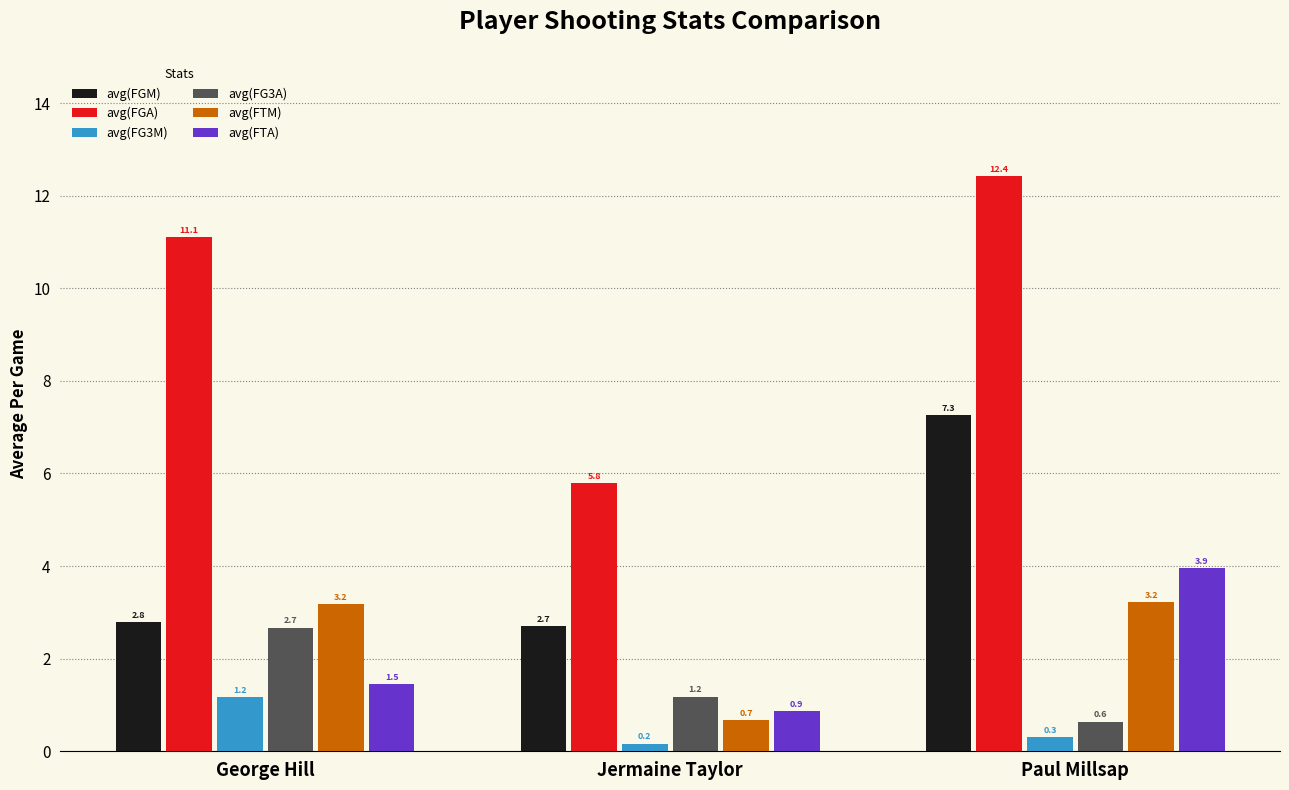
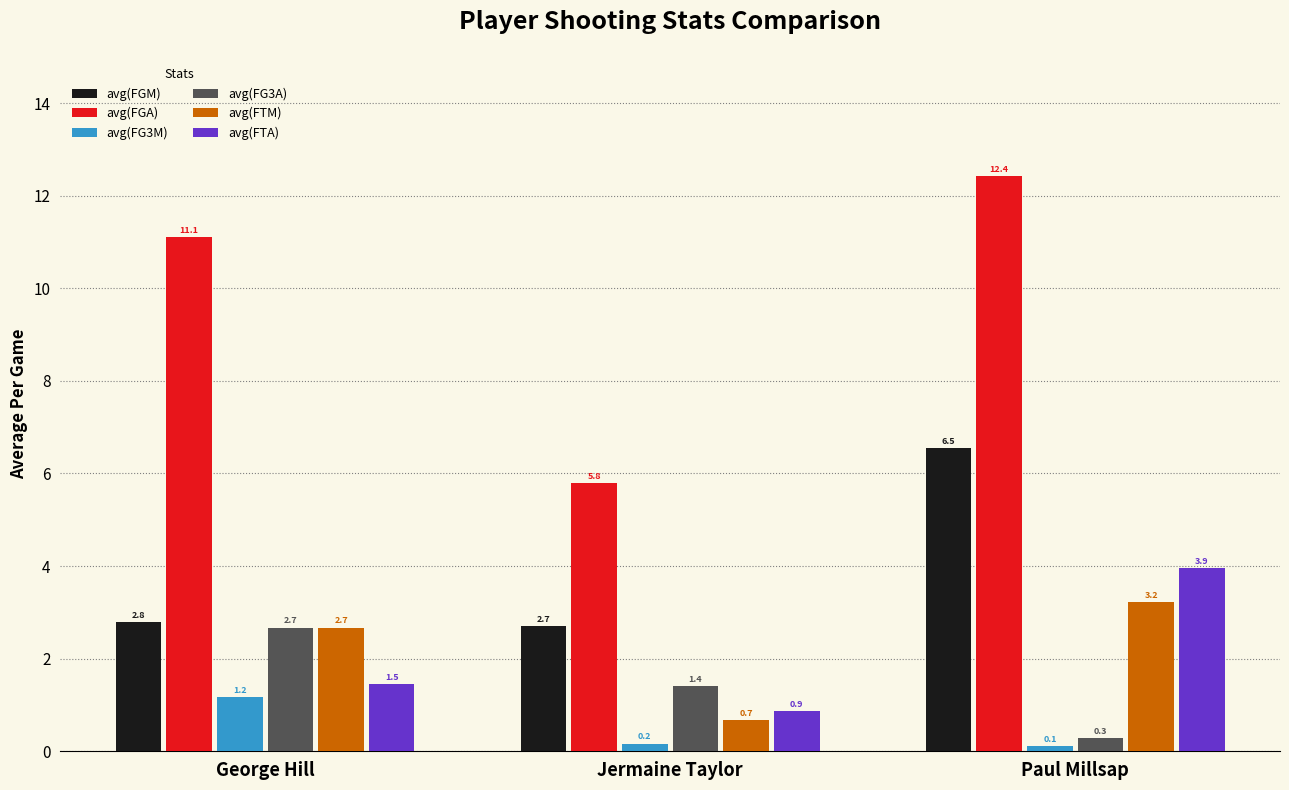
avg(FTM), George Hill: 3.2 -> 2.7
avg(FG3A), Jermaine Taylor: 1.2 -> 1.4
avg(FGM), Paul Millsap: 7.3 -> 6.5
avg(FG3M), Paul Millsap: 0.3 -> 0.1
avg(FG3A), Paul Millsap: 0.6 -> 0.3
